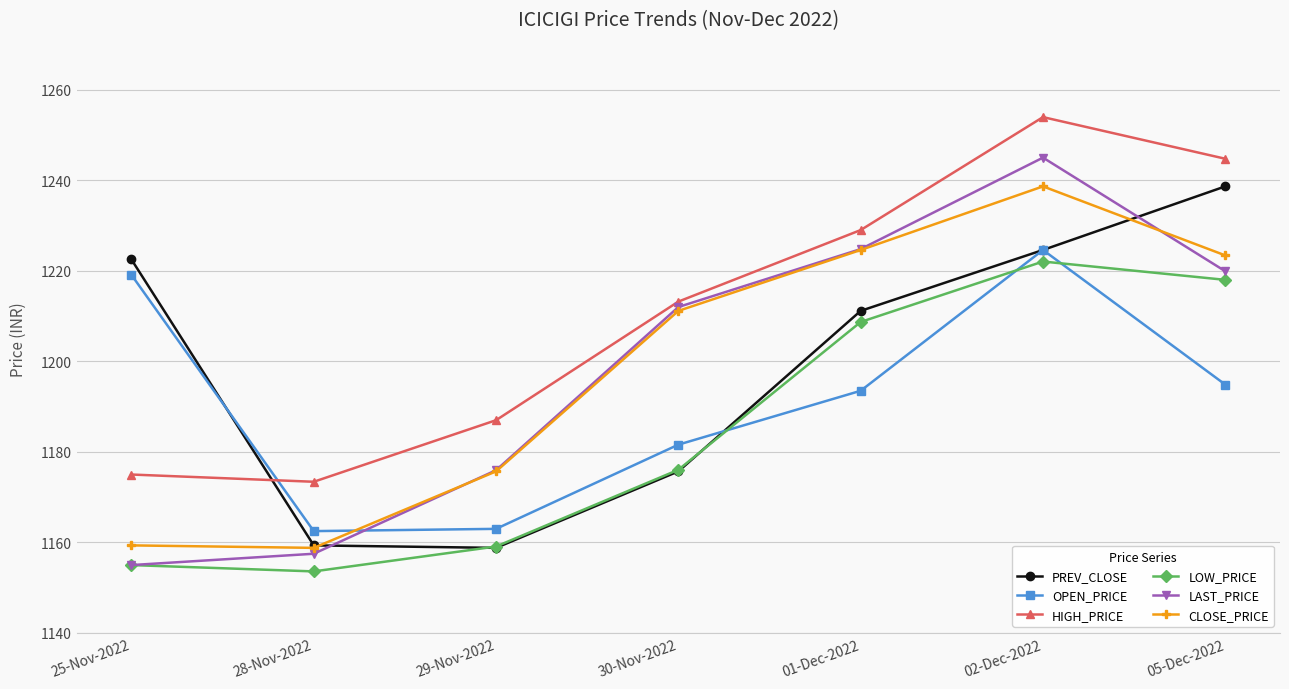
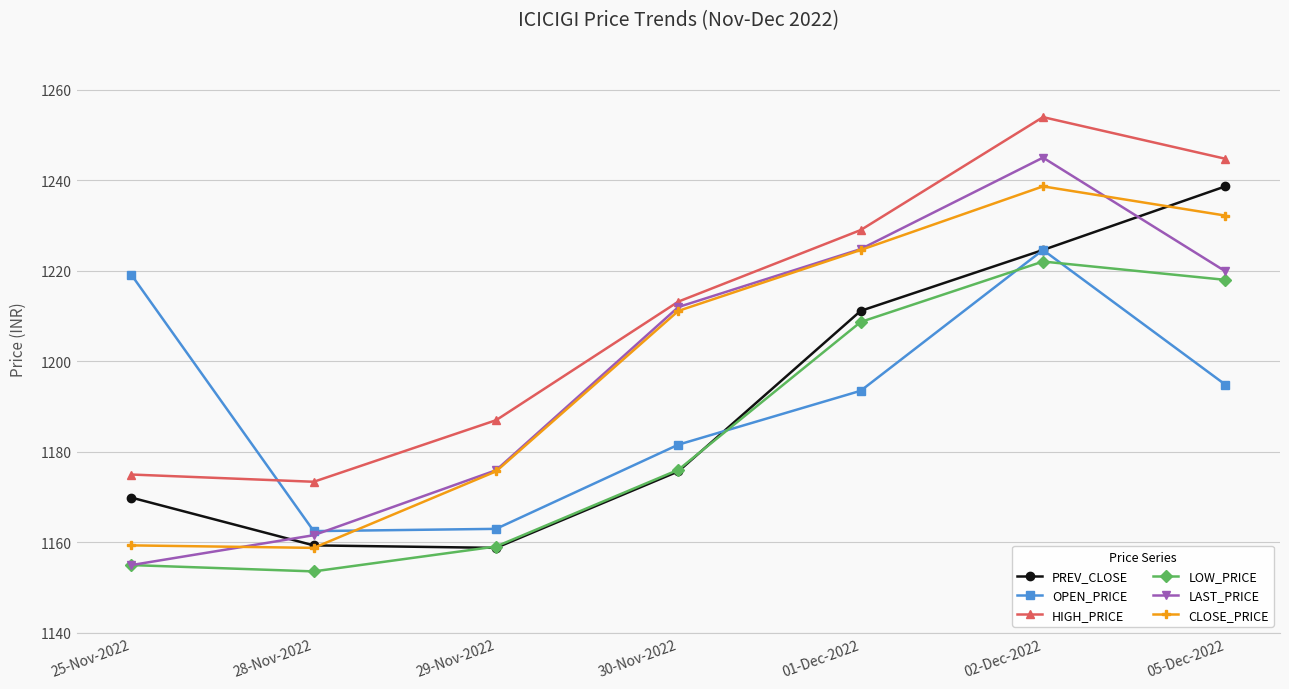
PREV_CLOSE, 25-Nov-2022: 1223 -> 1170
LAST_PRICE, 28-Nov-2022: 1158 -> 1162
CLOSE_PRICE, 05-Dec-2022: 1223 -> 1232
